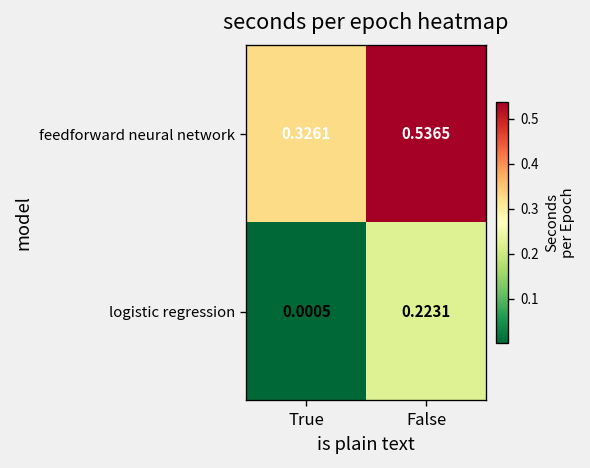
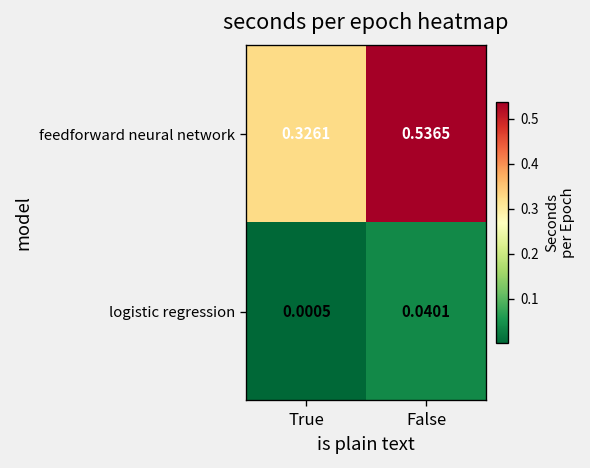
logistic regression, False: 0.2231 -> 0.0401
